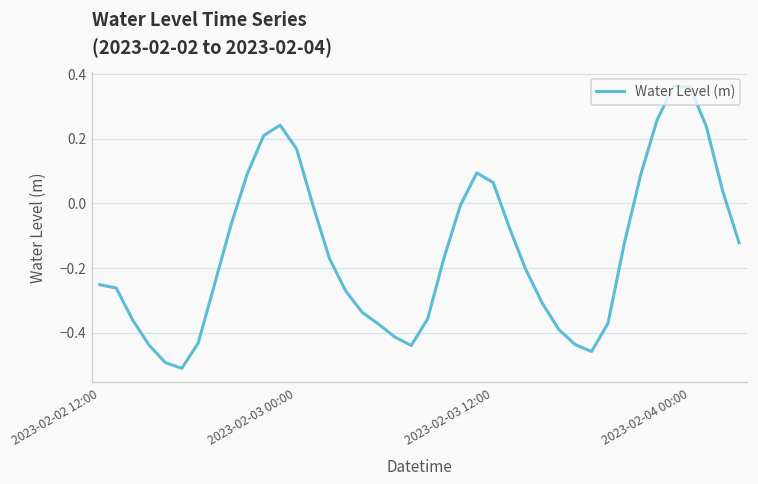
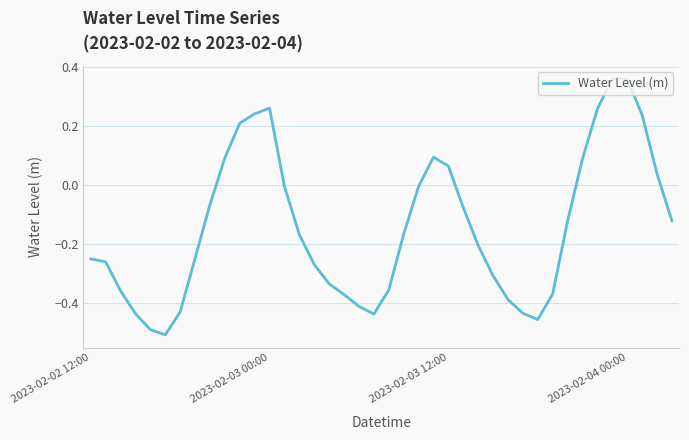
2023-02-03 00:00: 0.17 -> 0.26
